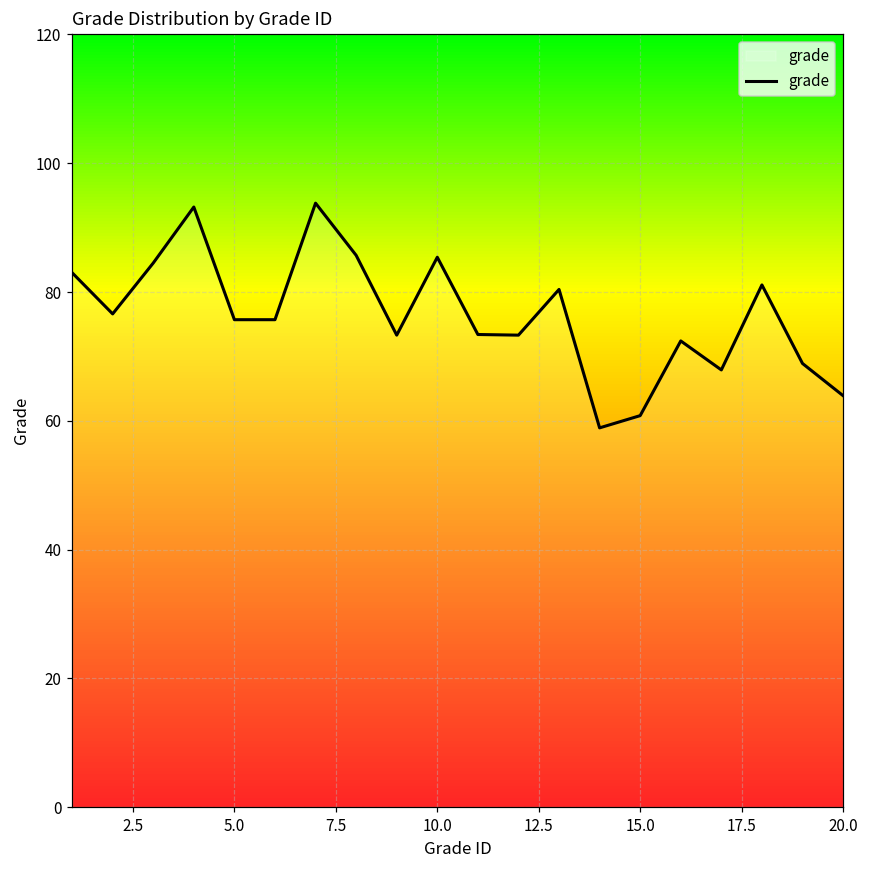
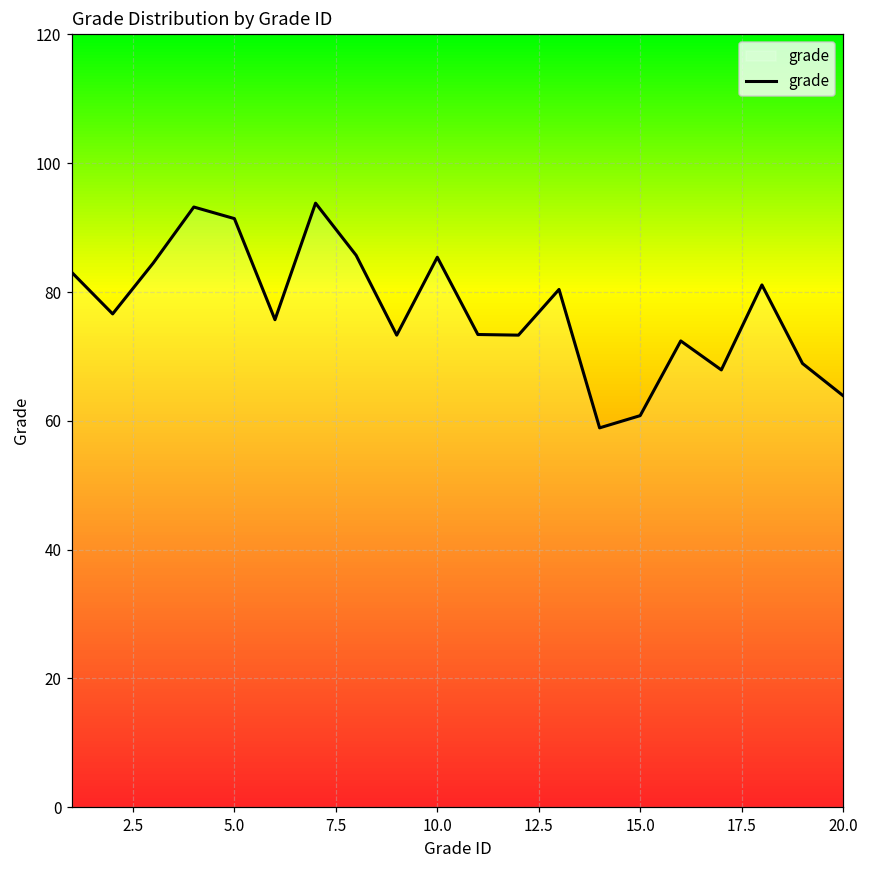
5.0: 76 -> 91
